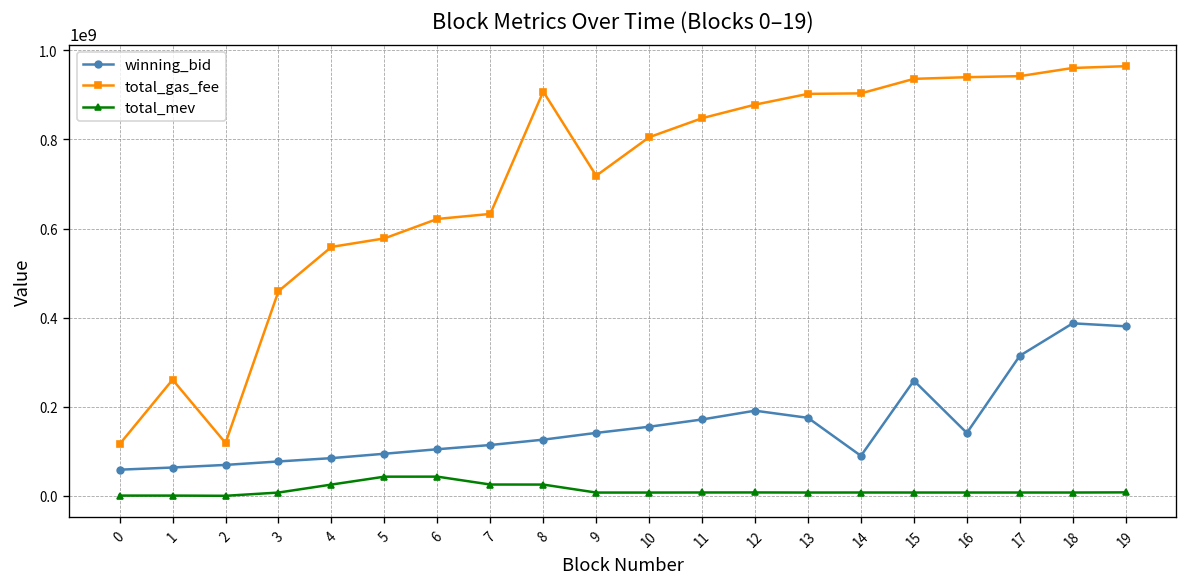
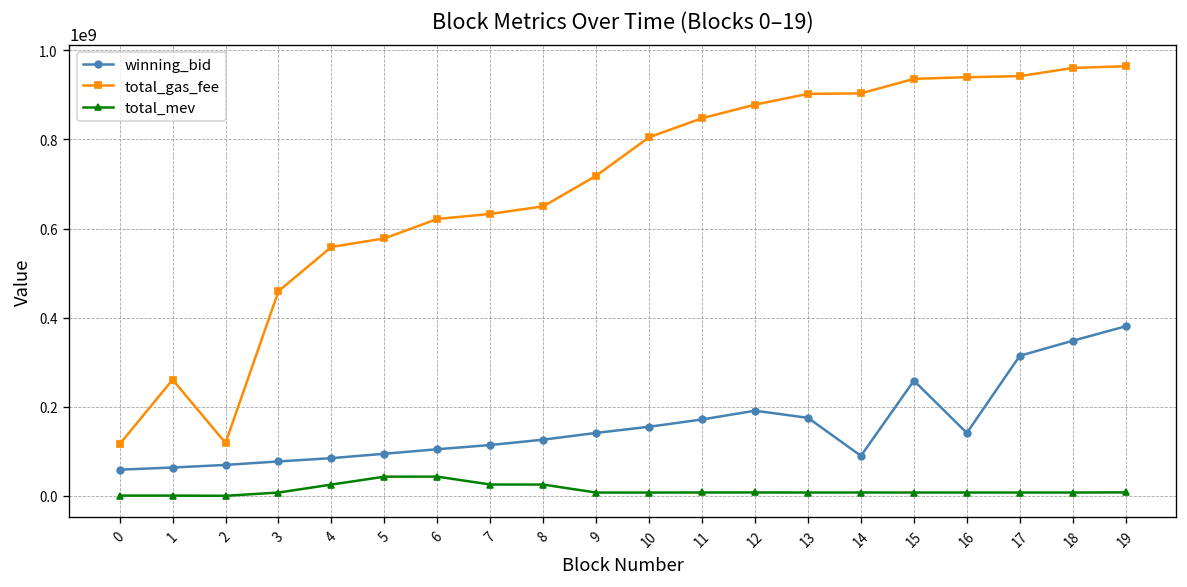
total_gas_fee, 8: 910000000 -> 650000000
winning_bid, 18: 390000000 -> 350000000
